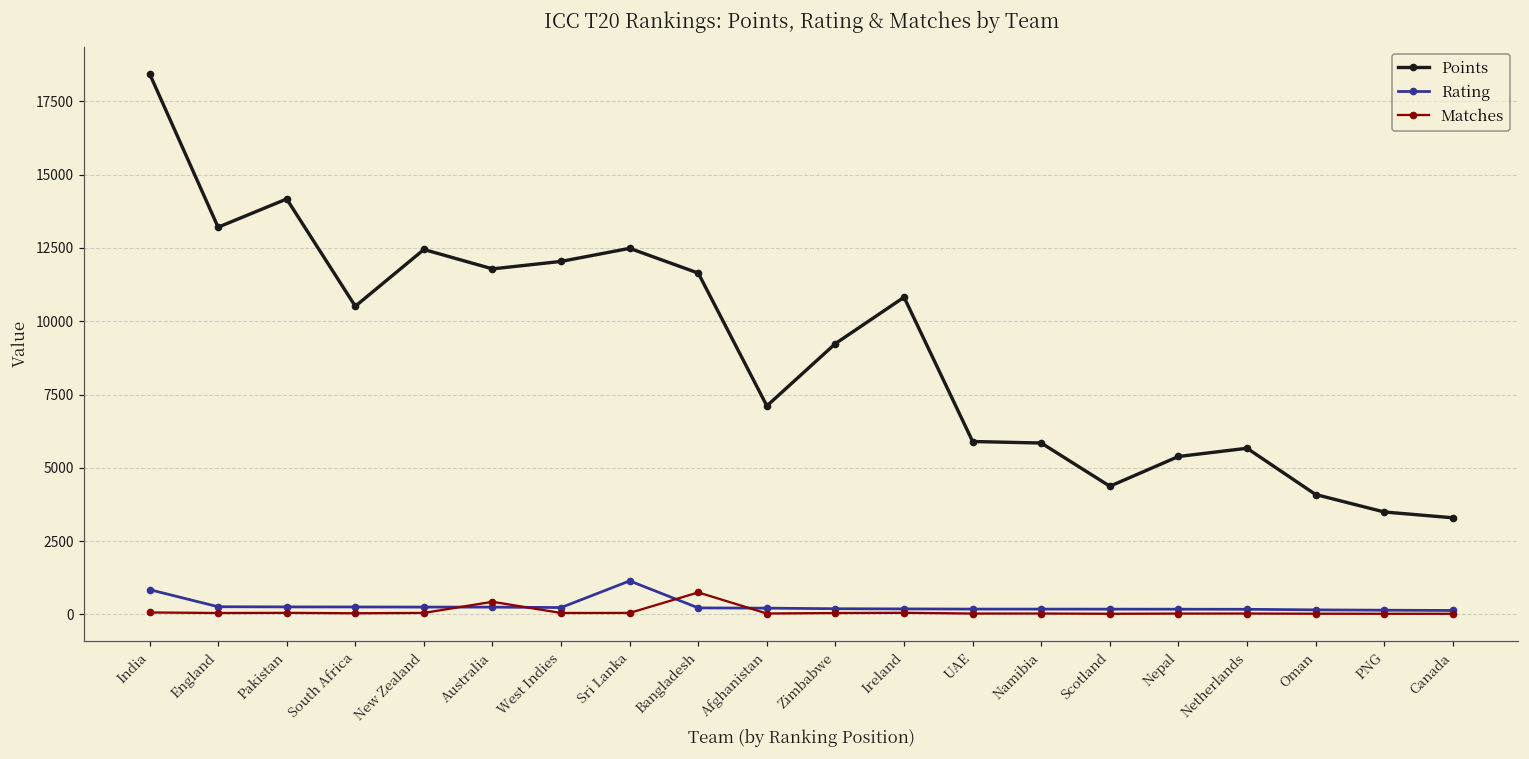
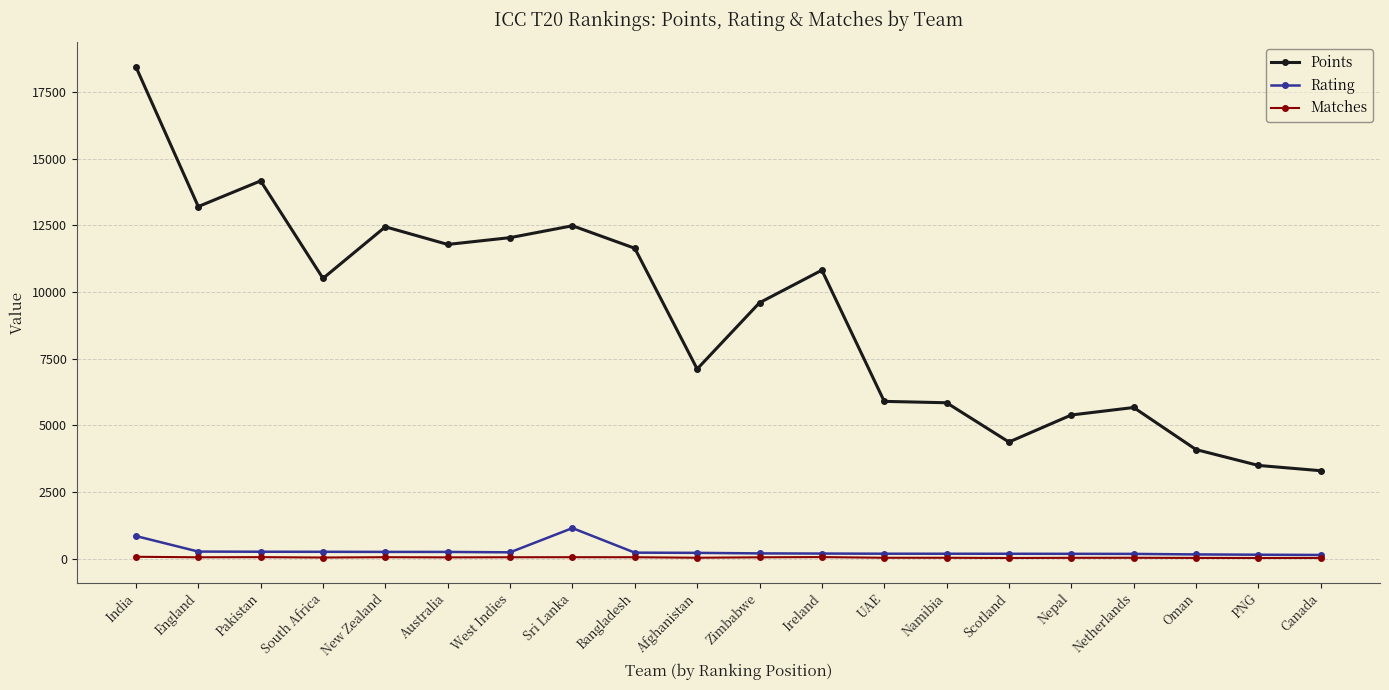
Matches, Australia: 400 -> 0
Matches, Bangladesh: 800 -> 100
Points, Zimbabwe: 9200 -> 9600
